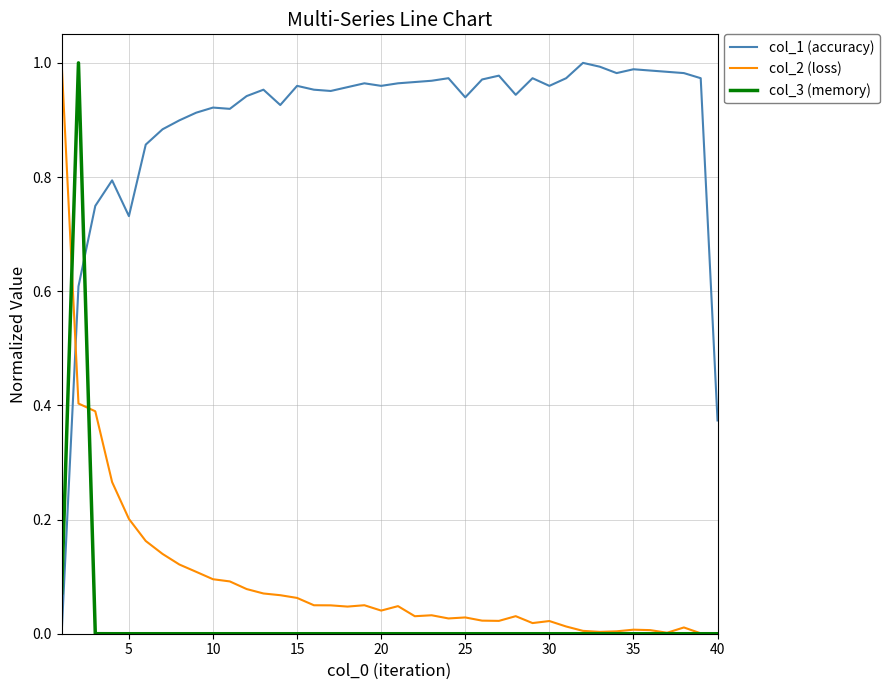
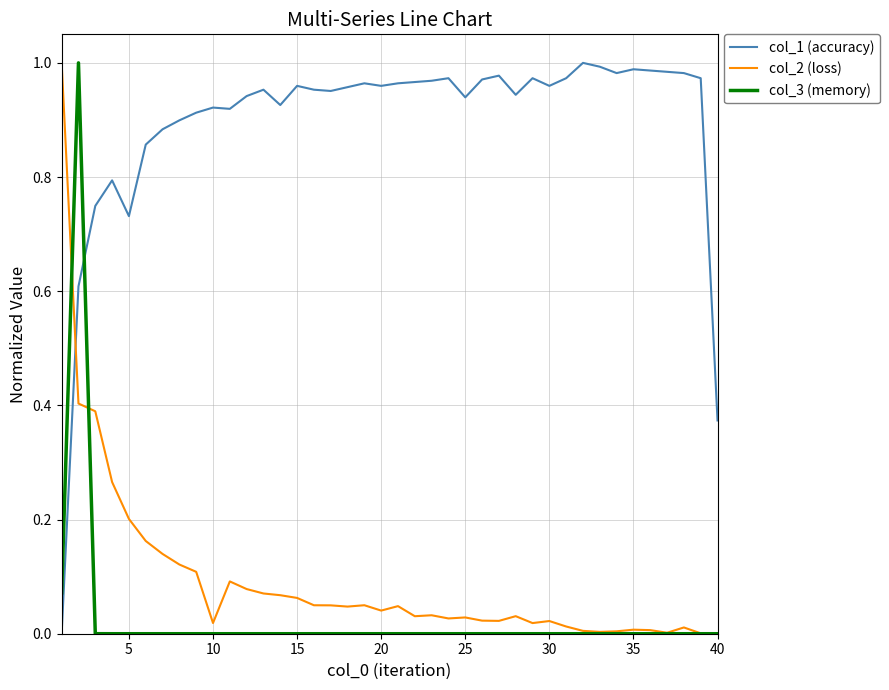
col_2 (loss), 10: 0.10 -> 0.02
